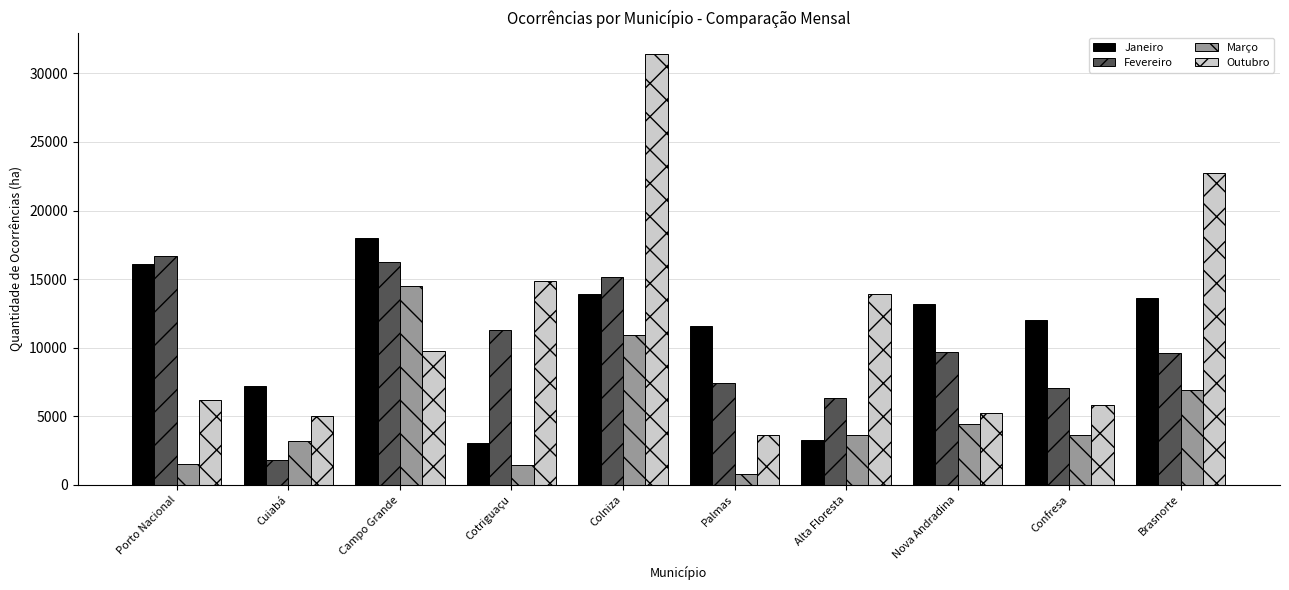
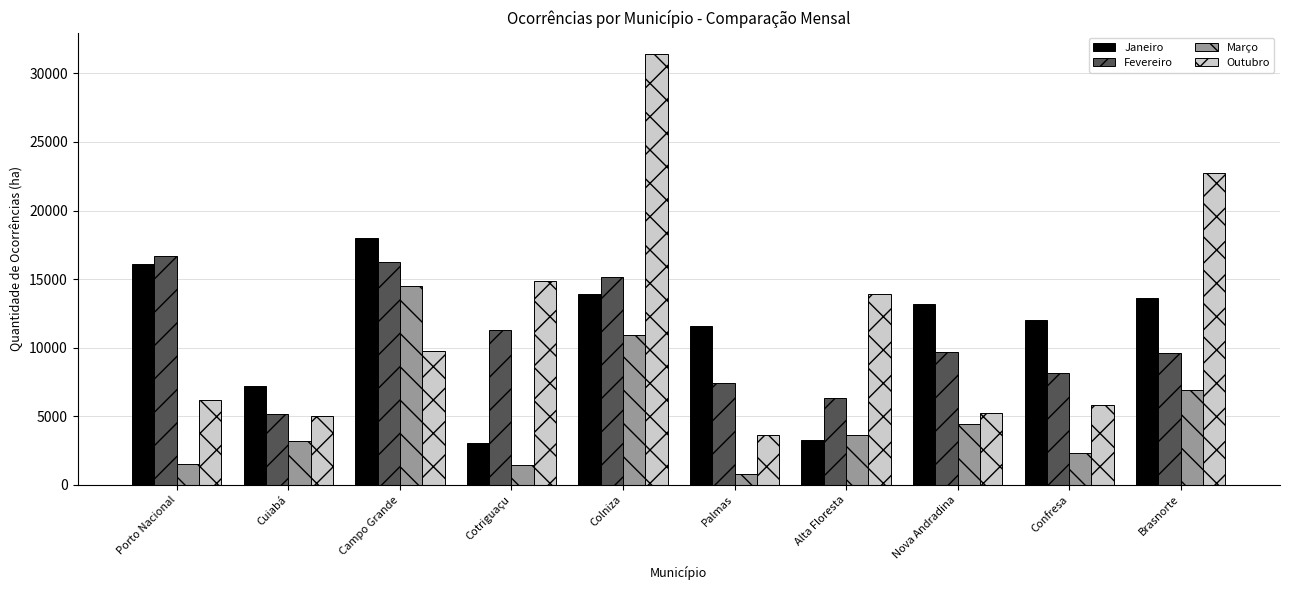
Fevereiro, Cuiabá: 1800 -> 5100
Fevereiro, Confresa: 7000 -> 8200
Março, Confresa: 3600 -> 2300
